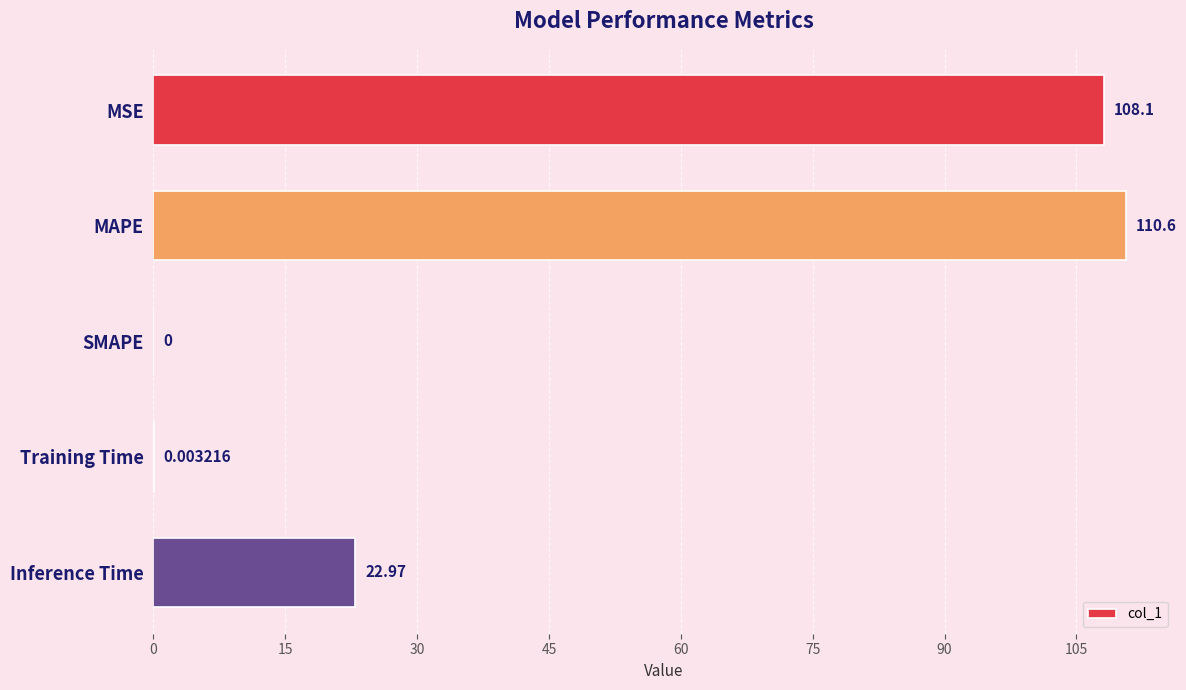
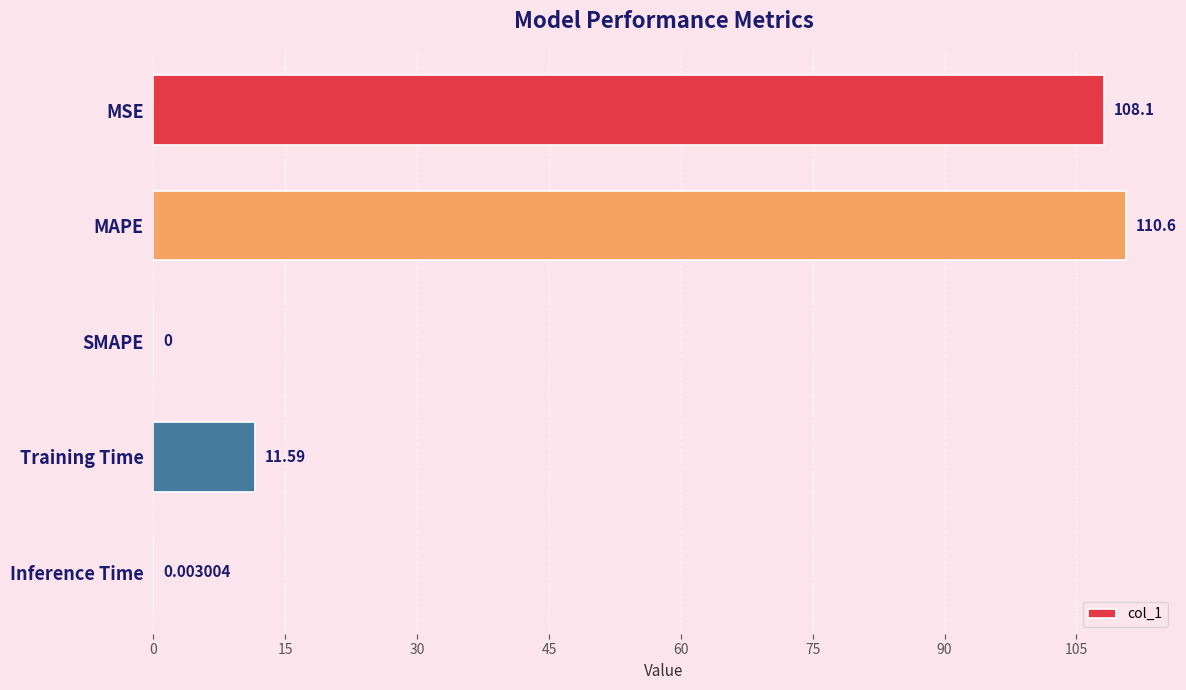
Training Time: 0.003216 -> 11.59
Inference Time: 22.97 -> 0.003004
